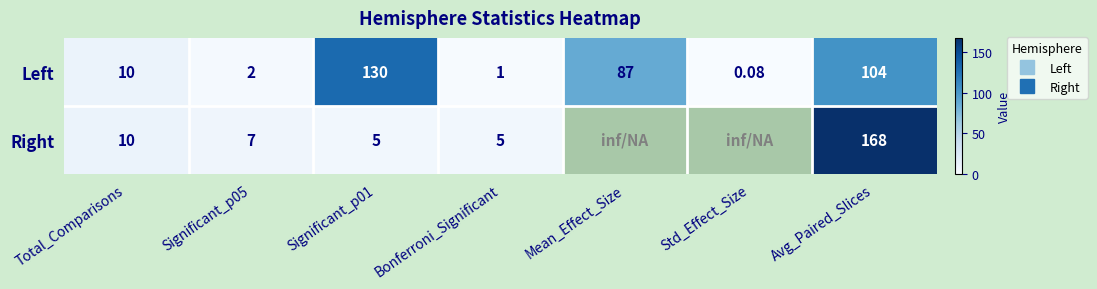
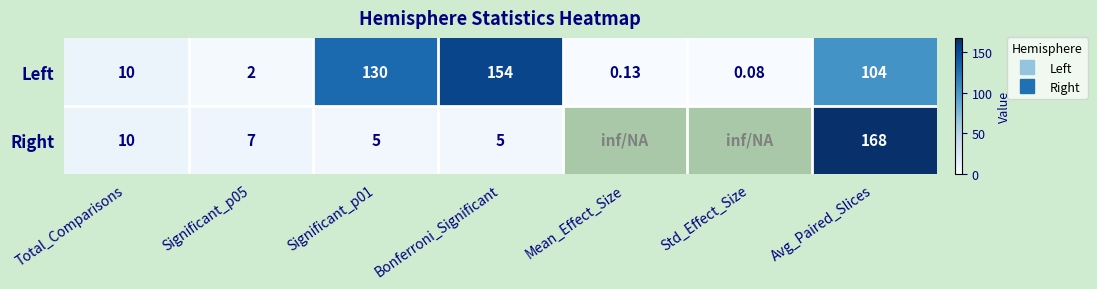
Left, Bonferroni_Significant: 1 -> 154
Left, Mean_Effect_Size: 87 -> 0.13
